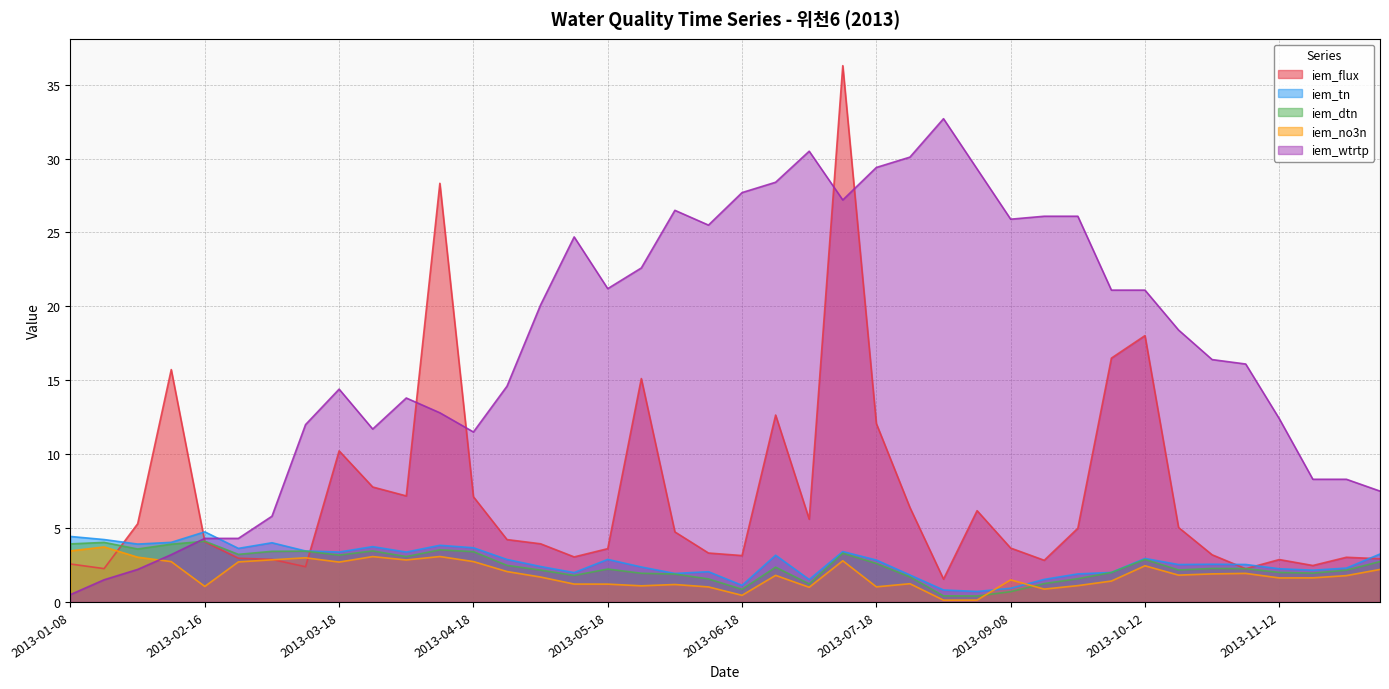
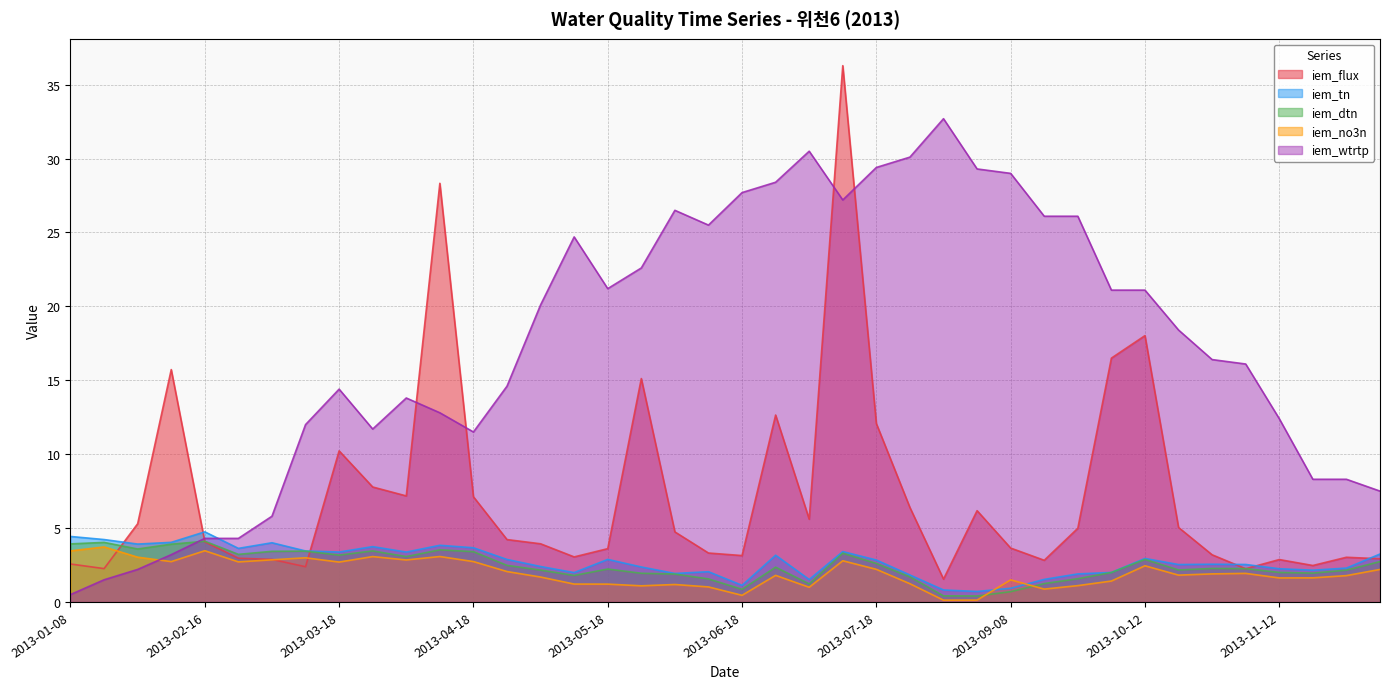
iem_no3n, 2013-02-16: 1.0 -> 3.5
iem_no3n, 2013-07-18: 1.0 -> 2.2
iem_wtrtp, 2013-09-08: 25.9 -> 29.0
